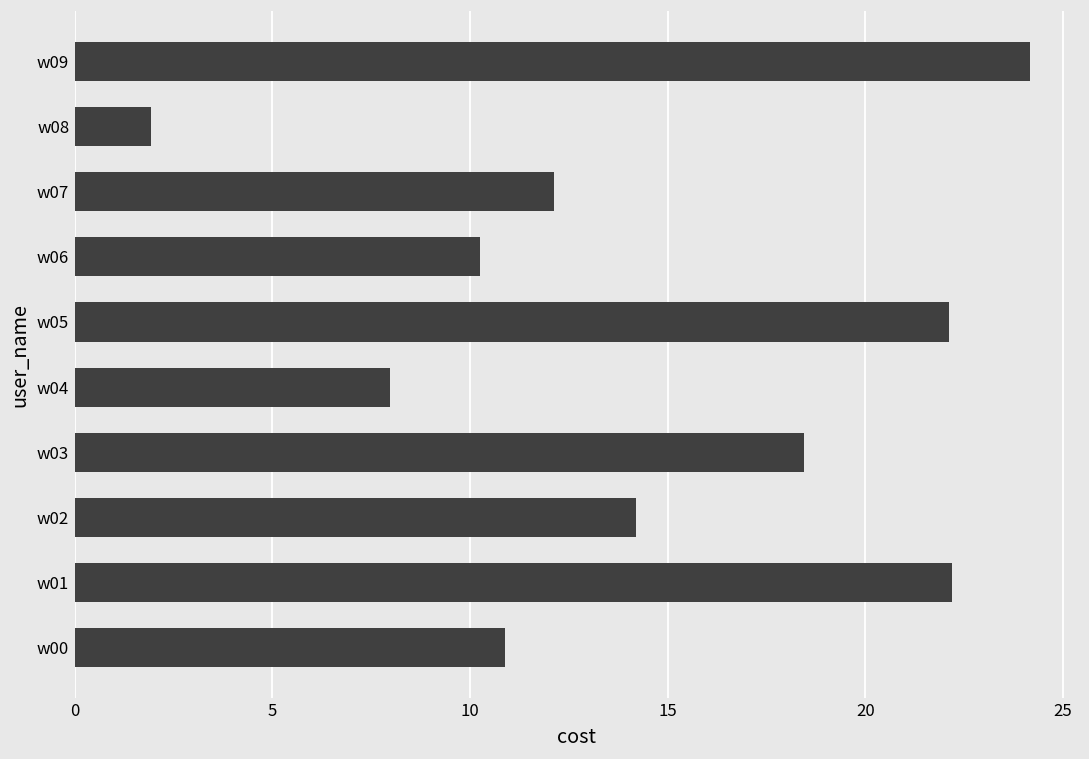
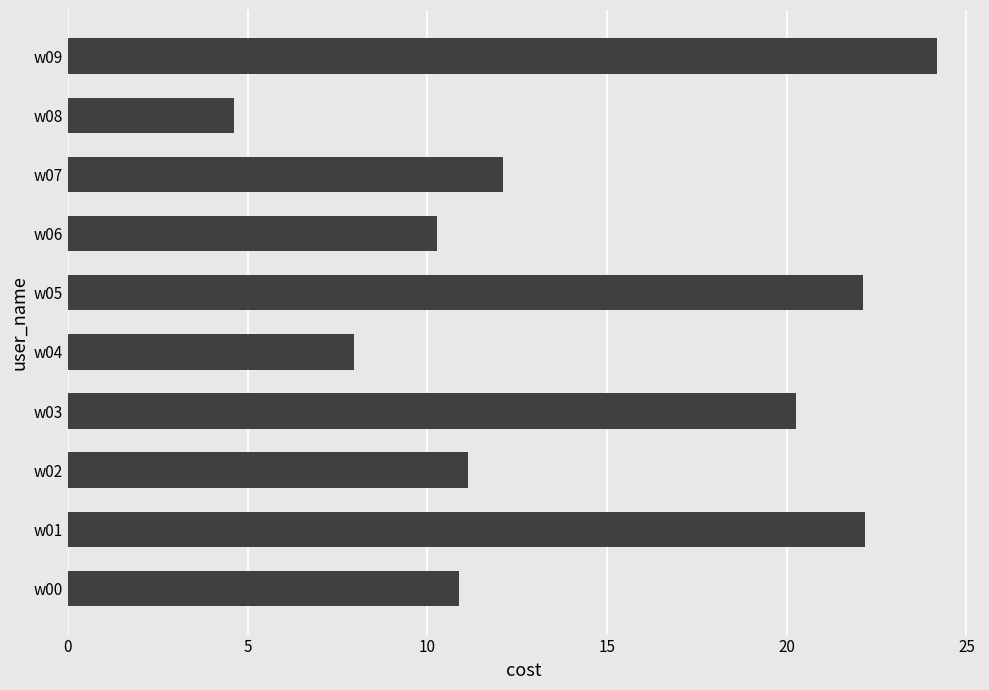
w08: 1.9 -> 4.6
w03: 18.4 -> 20.3
w02: 14.2 -> 11.1
